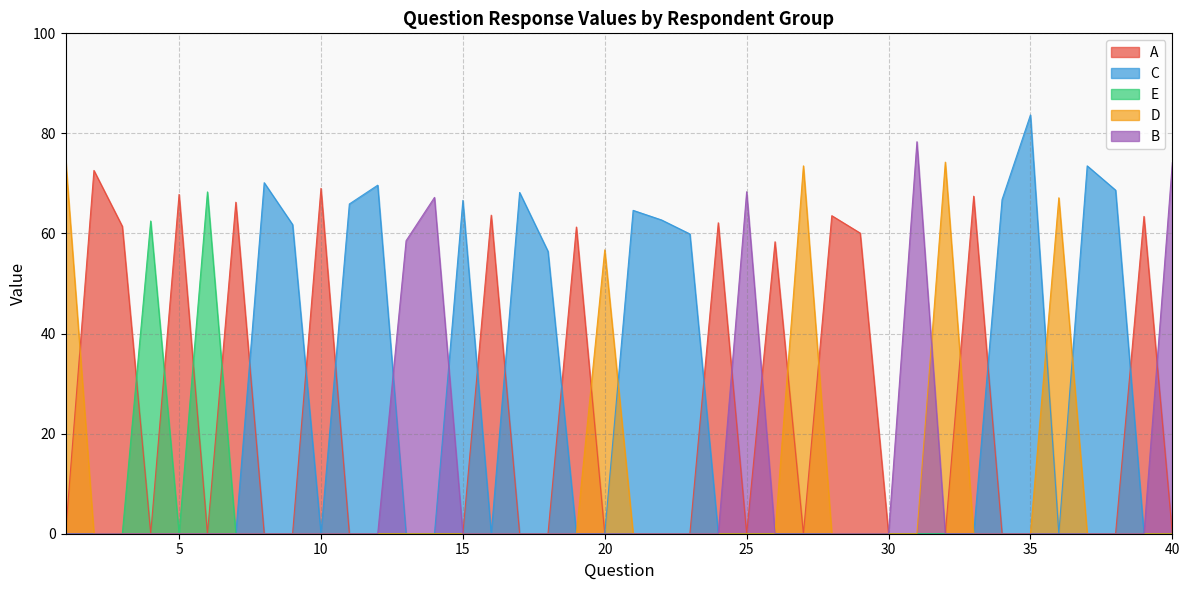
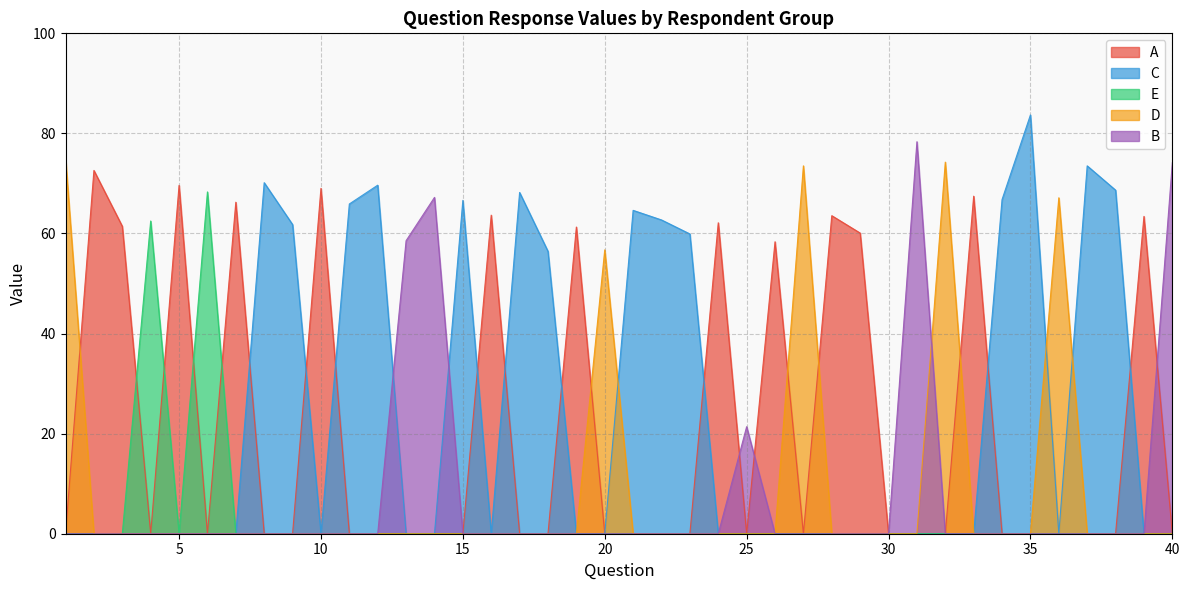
A, 5: 68 -> 70
B, 25: 68 -> 21
